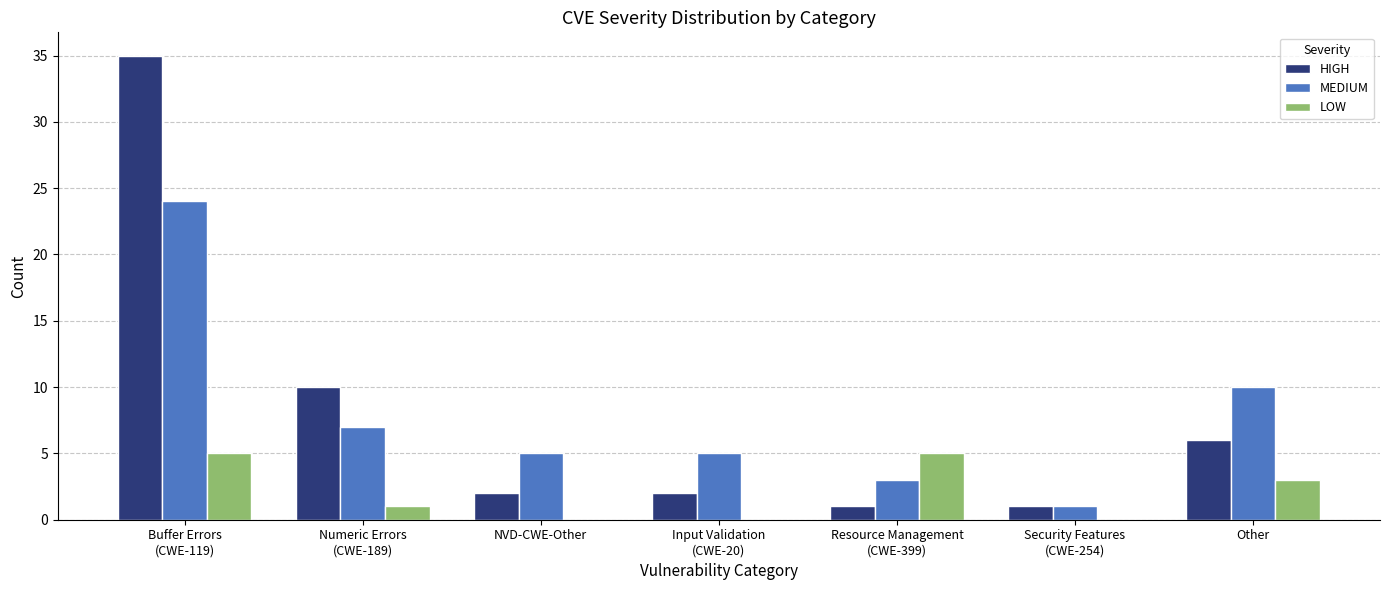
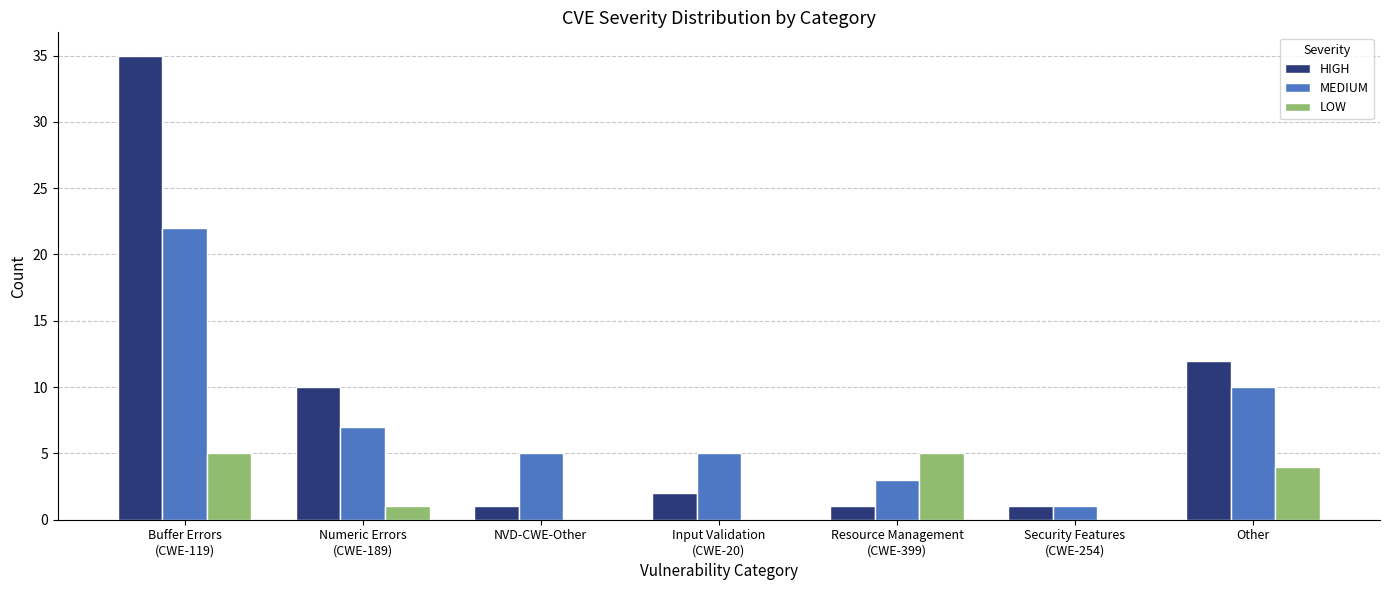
MEDIUM, Buffer Errors (CWE-119): 24 -> 22
HIGH, NVD-CWE-Other: 2 -> 1
HIGH, Other: 6 -> 12
LOW, Other: 3 -> 4
